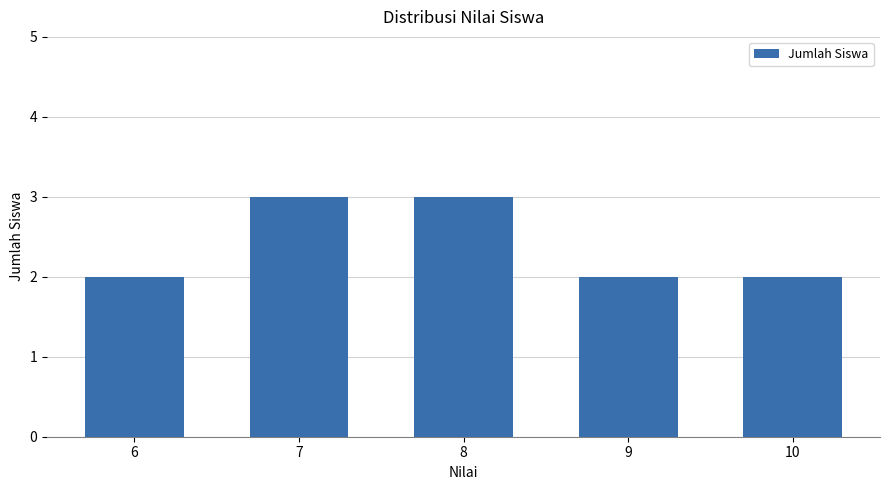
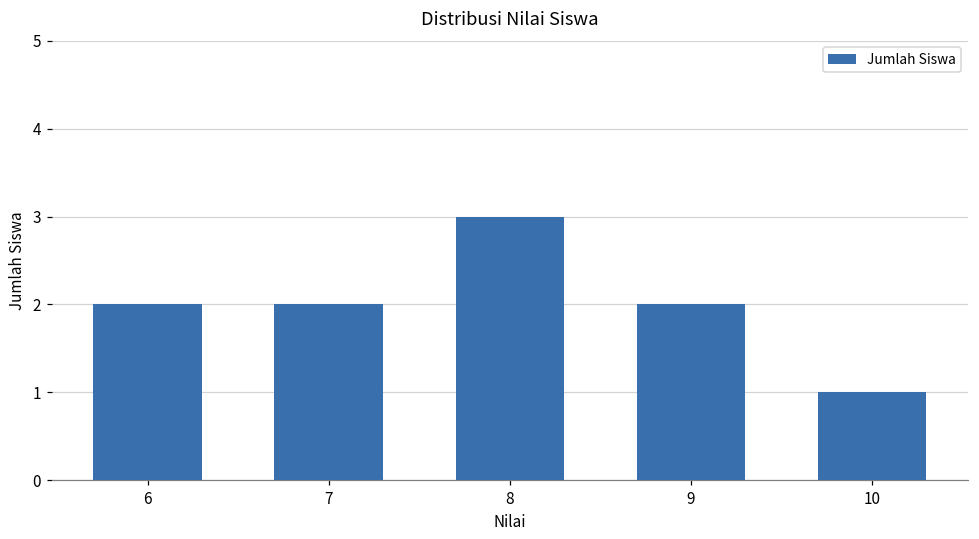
7: 3 -> 2
10: 2 -> 1
